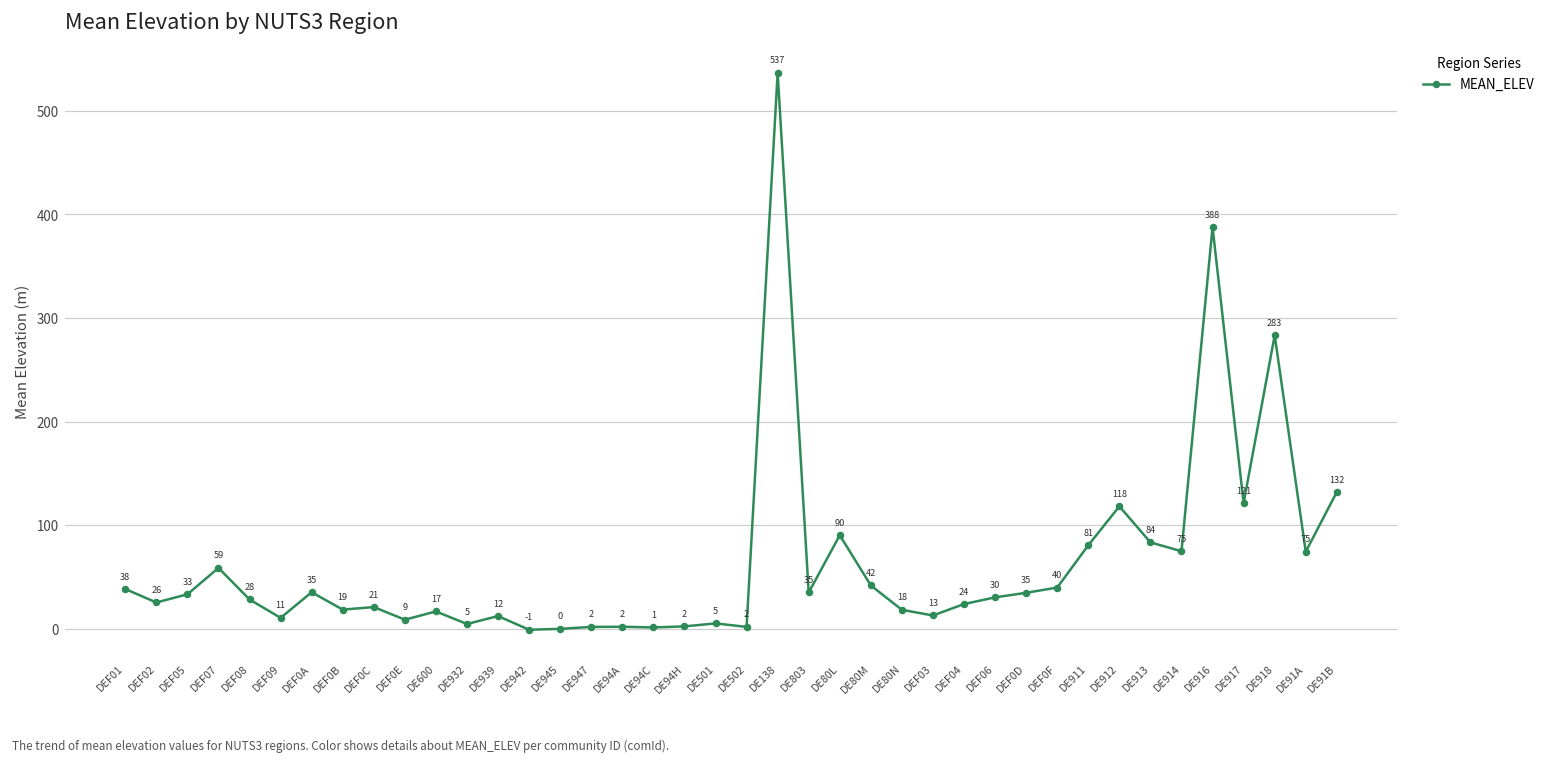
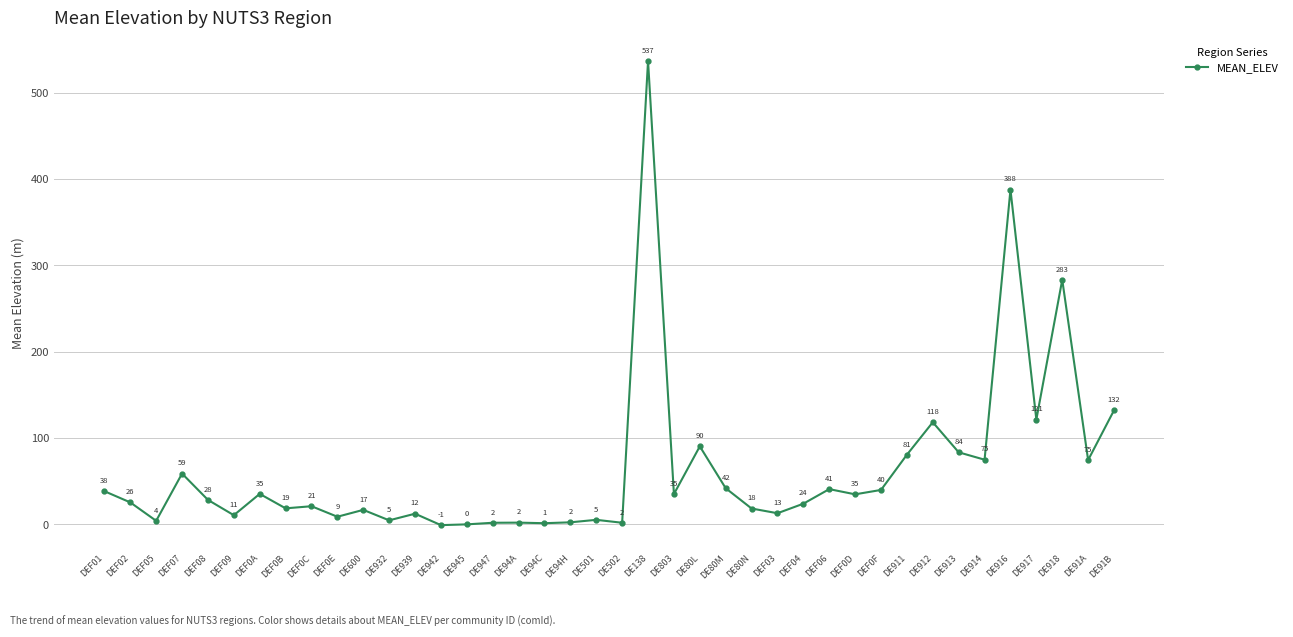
DEF05: 33 -> 4
DEF06: 30 -> 41
